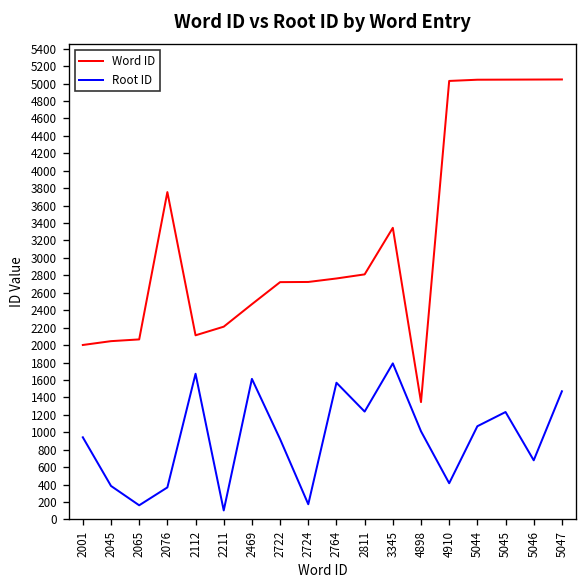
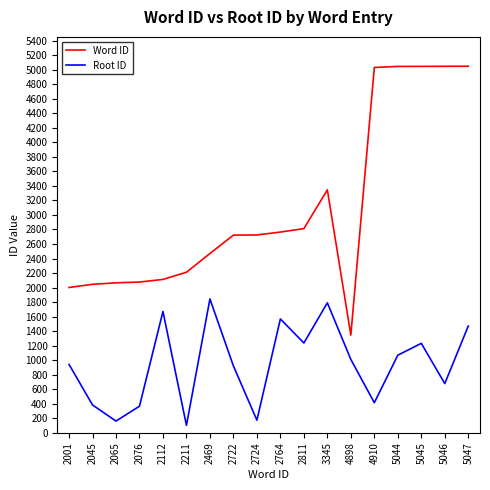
Word ID, 2076: 3800 -> 2100
Root ID, 2469: 1600 -> 1800
